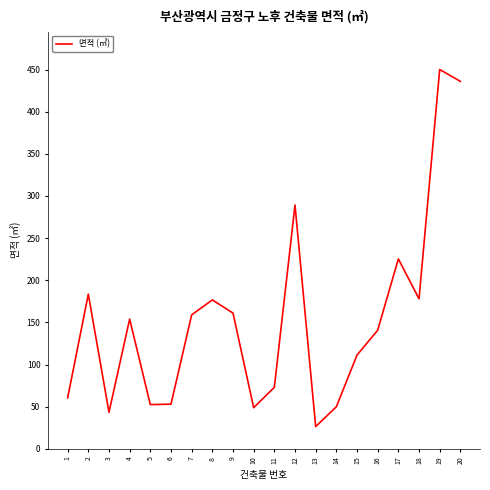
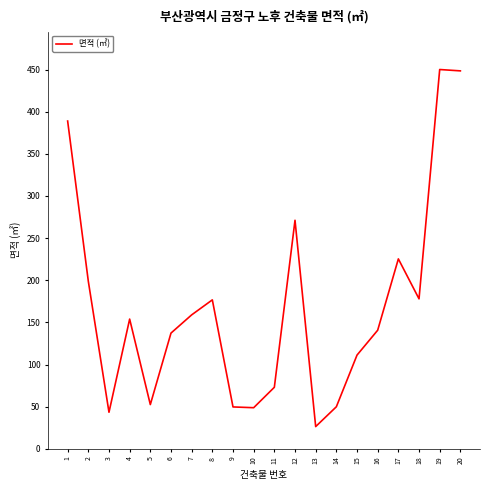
1: 60 -> 390
2: 180 -> 200
6: 50 -> 140
9: 160 -> 50
12: 290 -> 270
20: 440 -> 450
